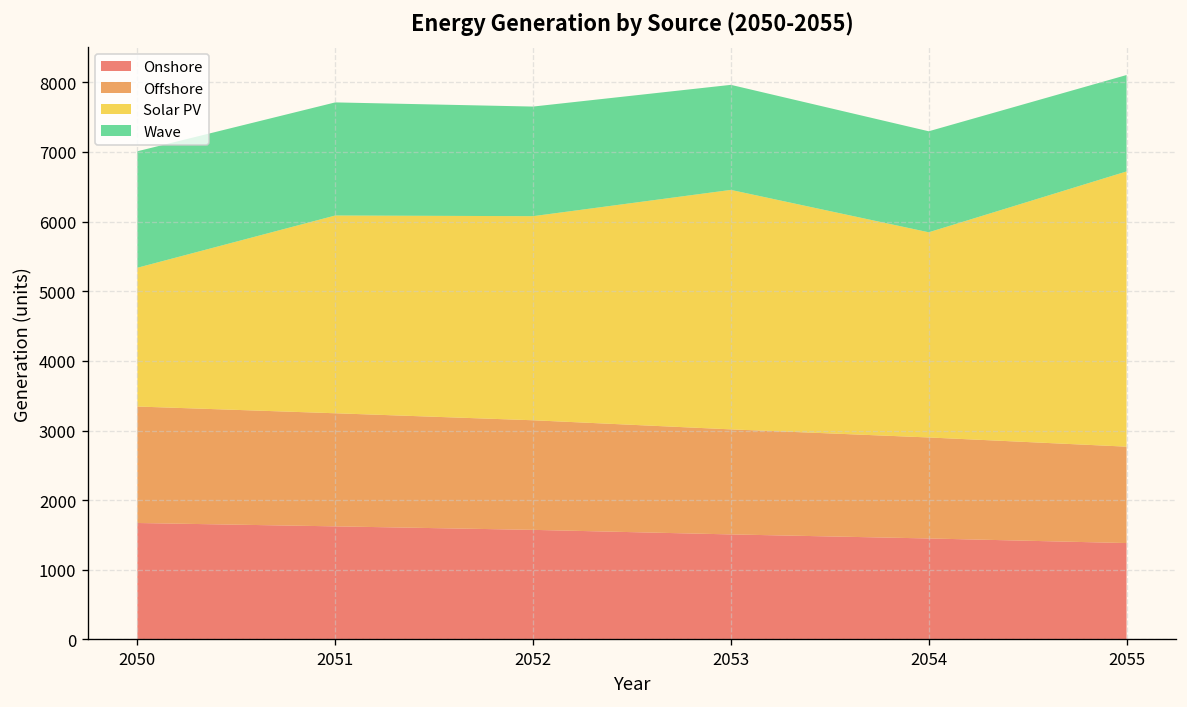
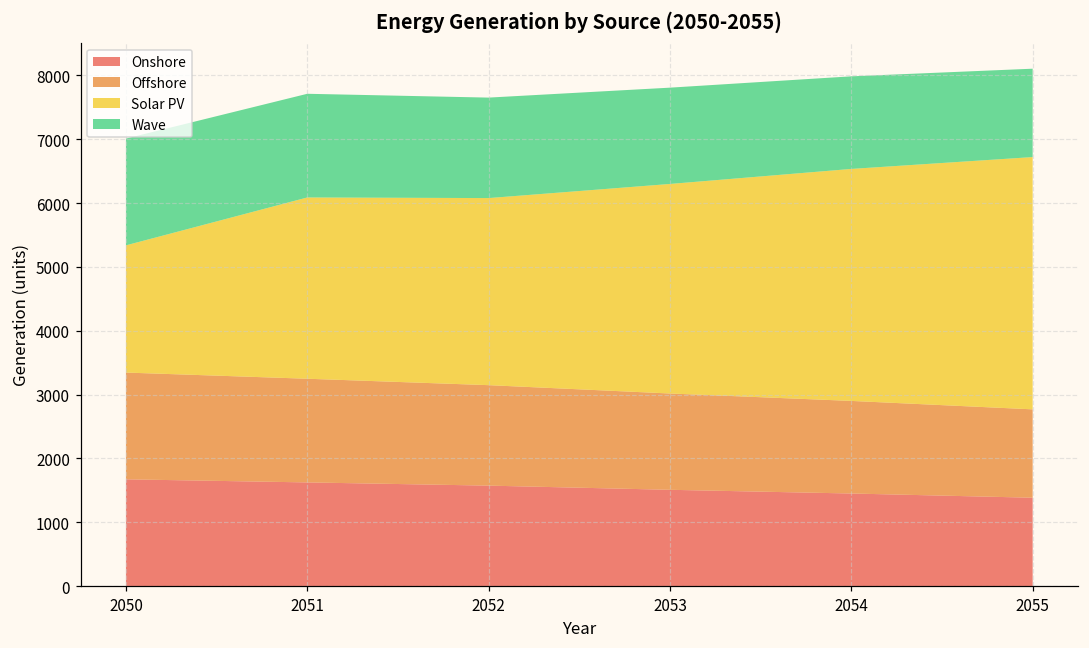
Solar PV, 2053: 3400 -> 3300
Solar PV, 2054: 2900 -> 3600
